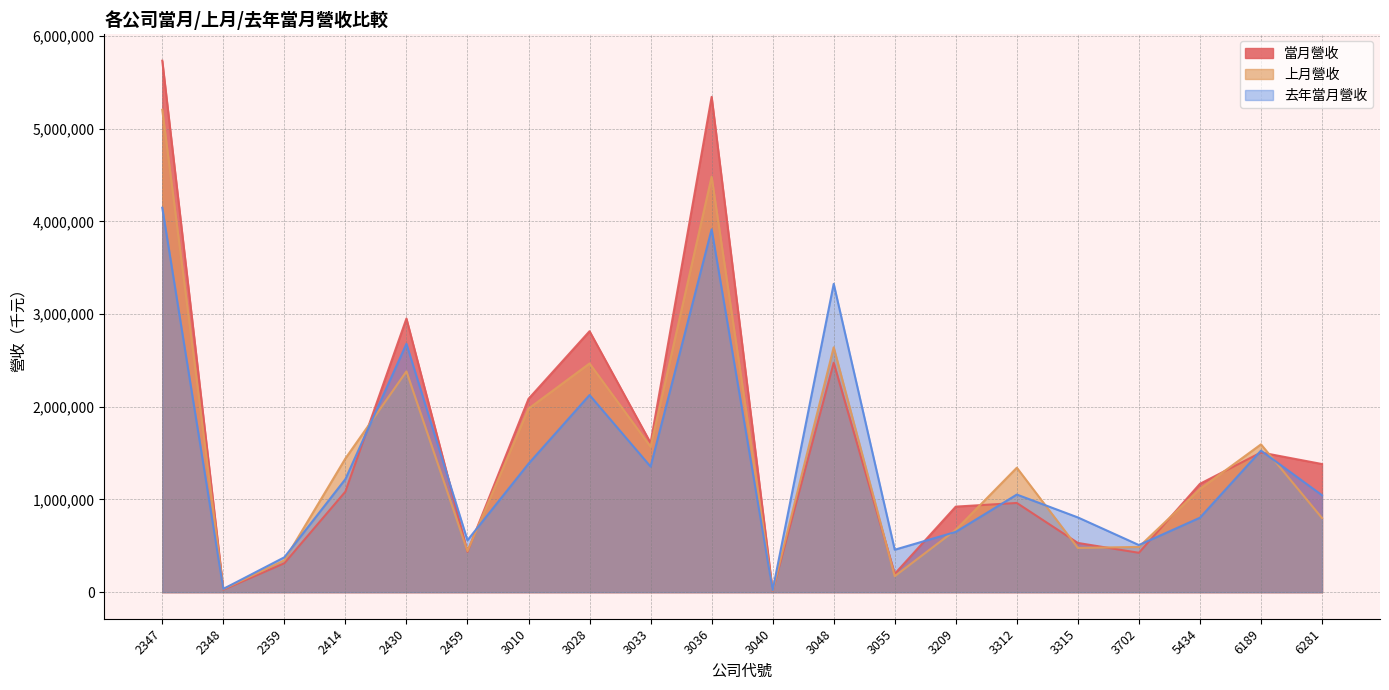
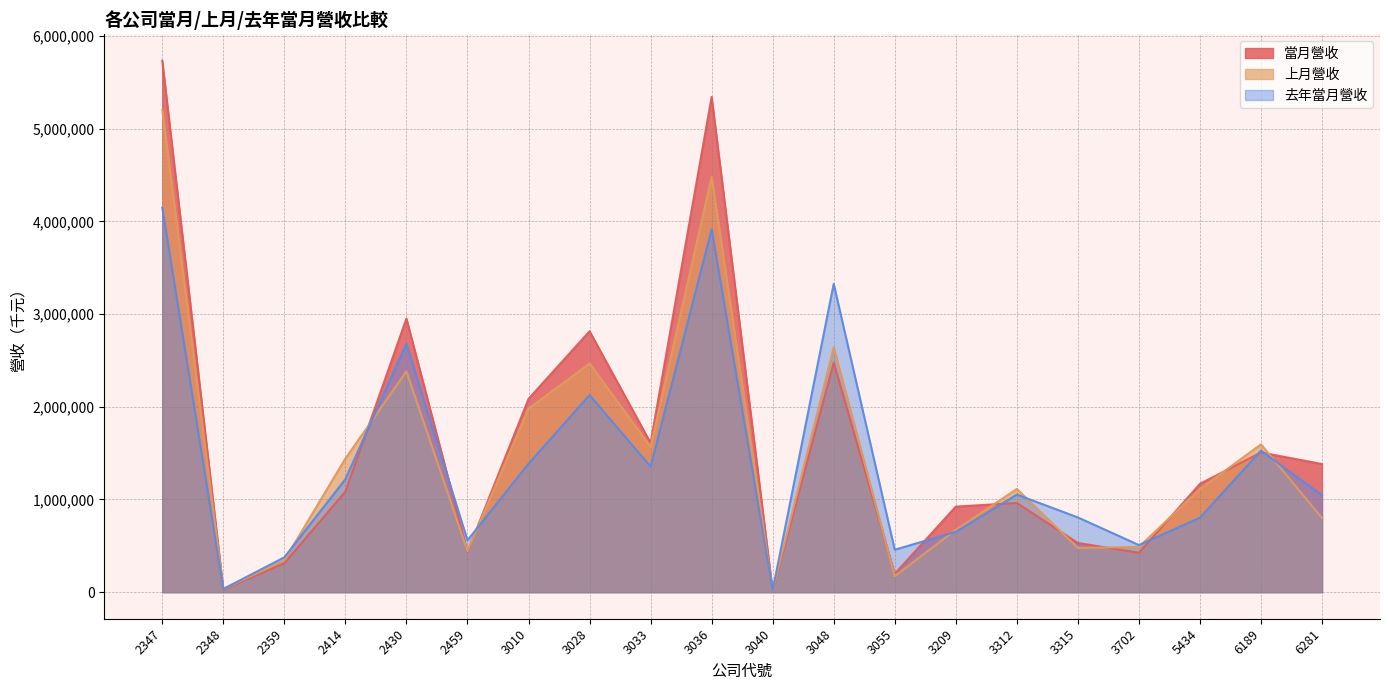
上月營收, 3312: 1,300,000 -> 1,100,000
